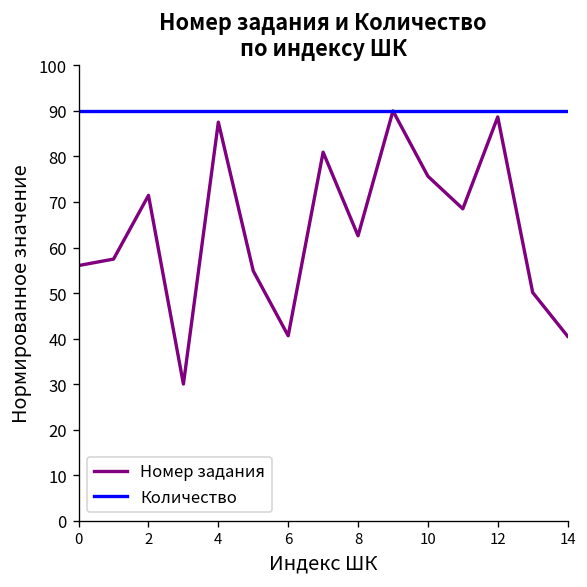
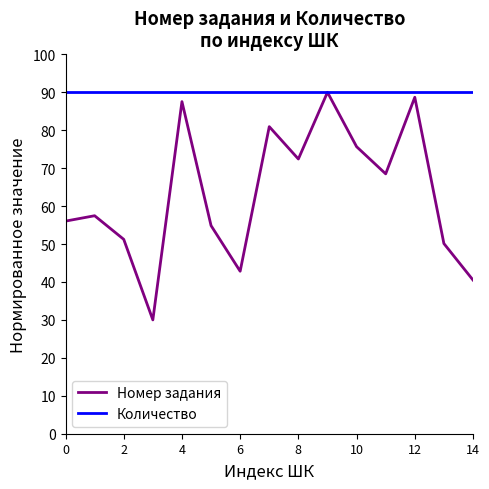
Номер задания, 2: 71 -> 51
Номер задания, 6: 41 -> 43
Номер задания, 8: 63 -> 72
